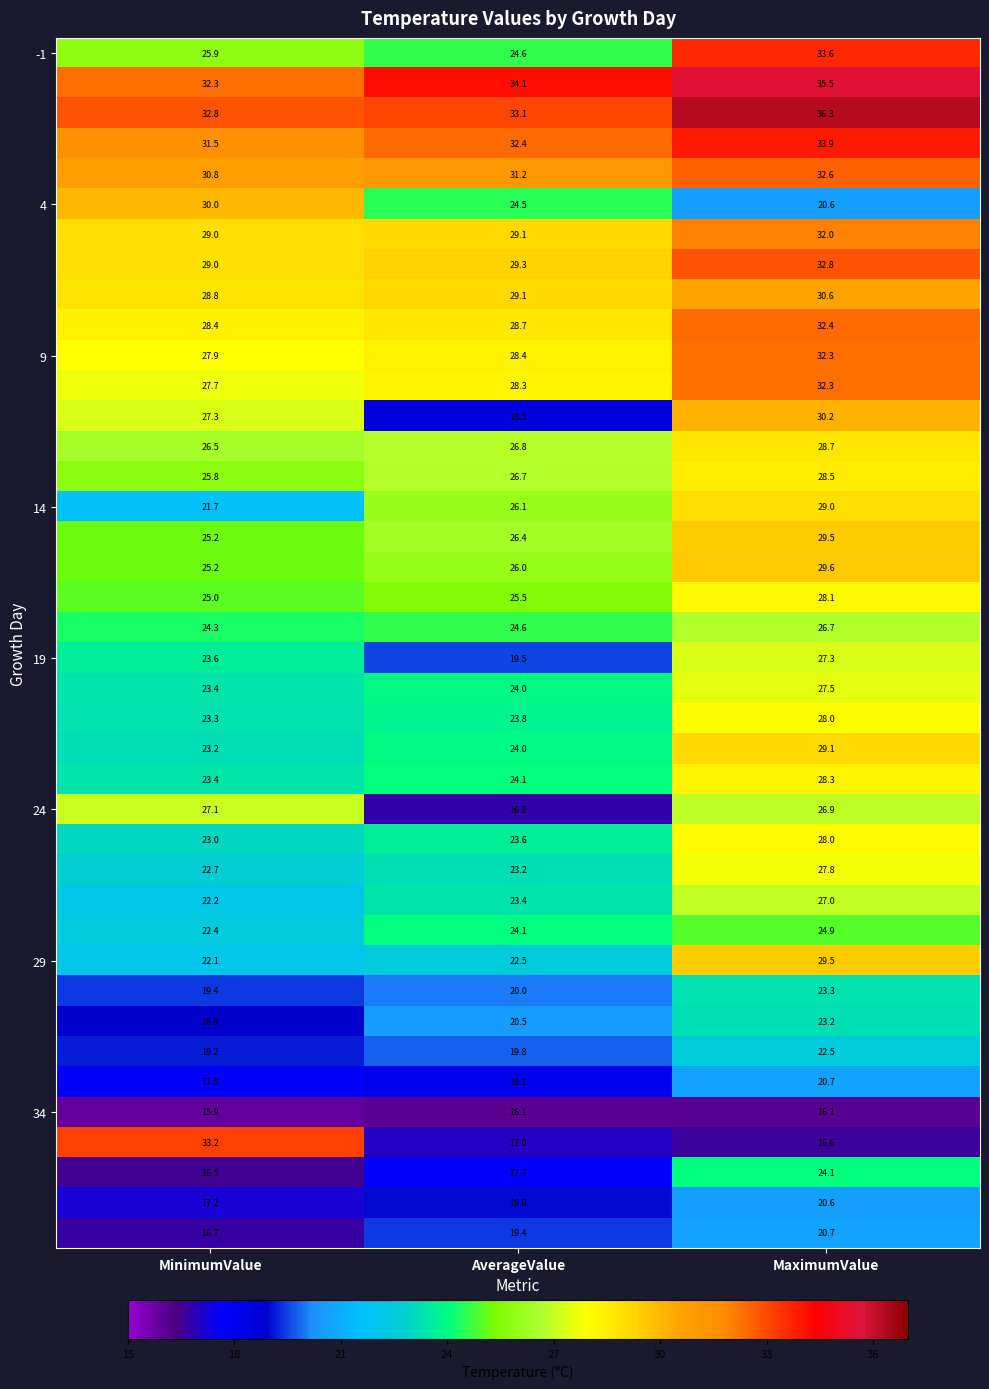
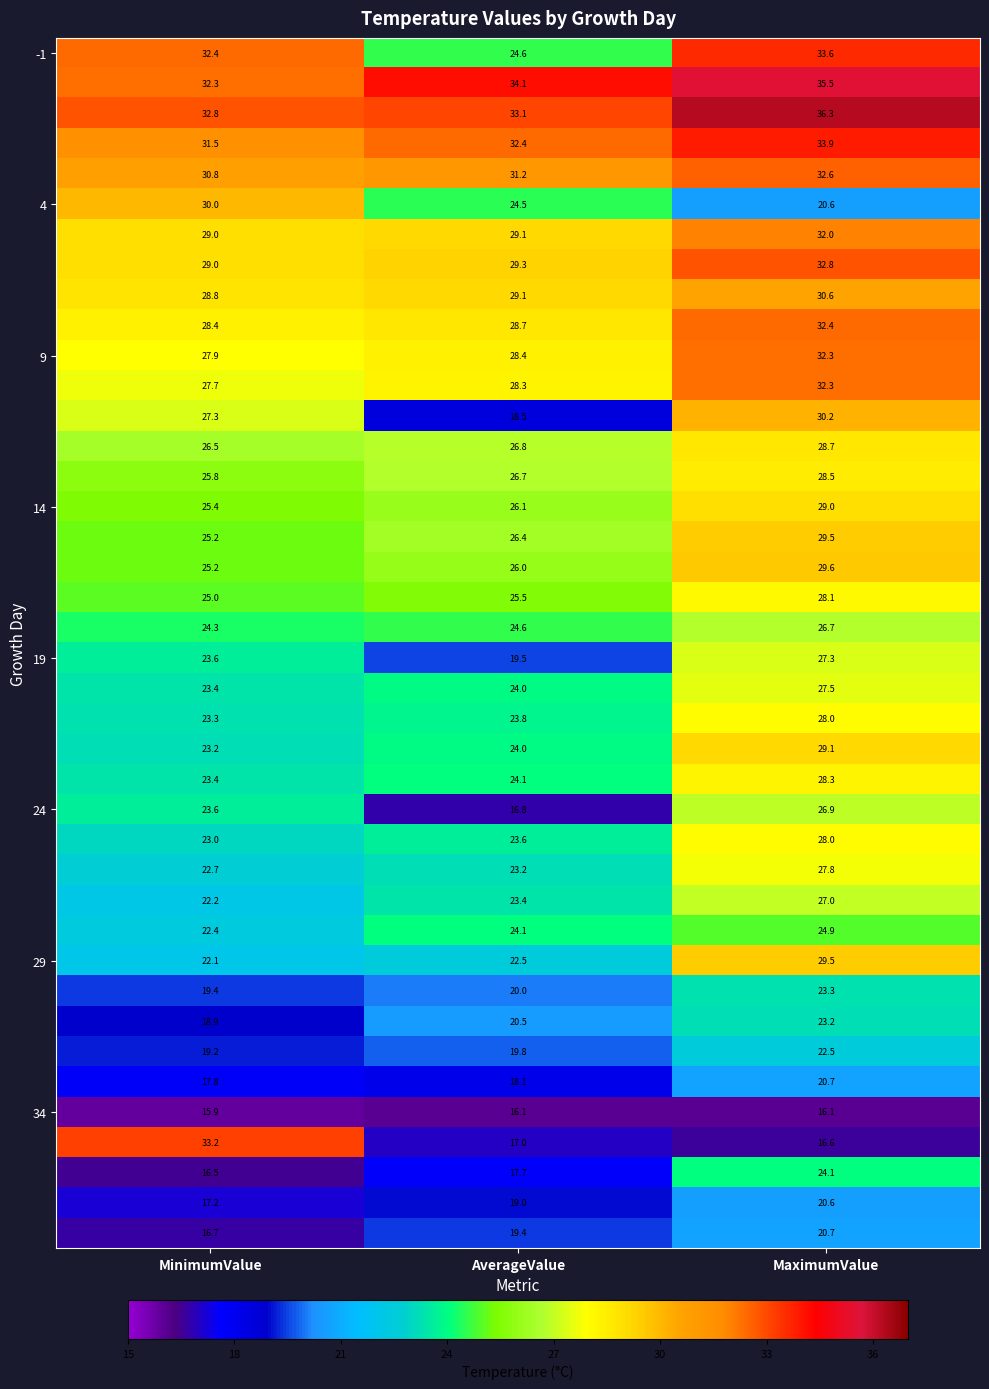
-1, MinimumValue: 25.9 -> 32.4
14, MinimumValue: 21.7 -> 25.4
24, MinimumValue: 27.1 -> 23.6
